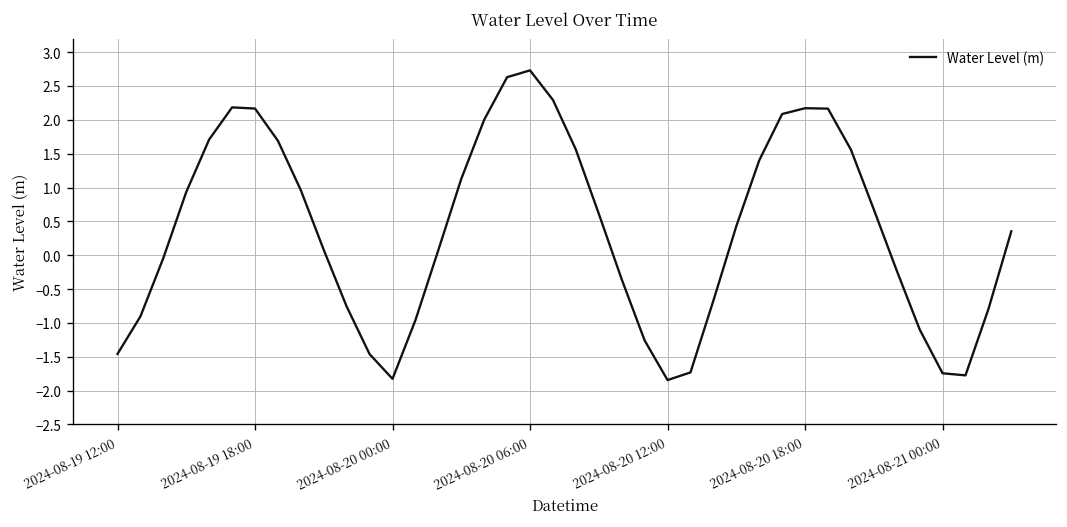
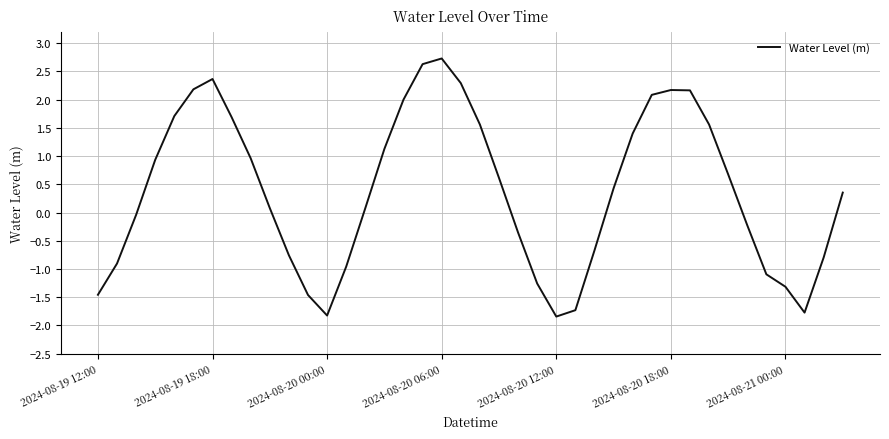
2024-08-19 18:00: 2.2 -> 2.4
2024-08-21 00:00: -1.7 -> -1.3
